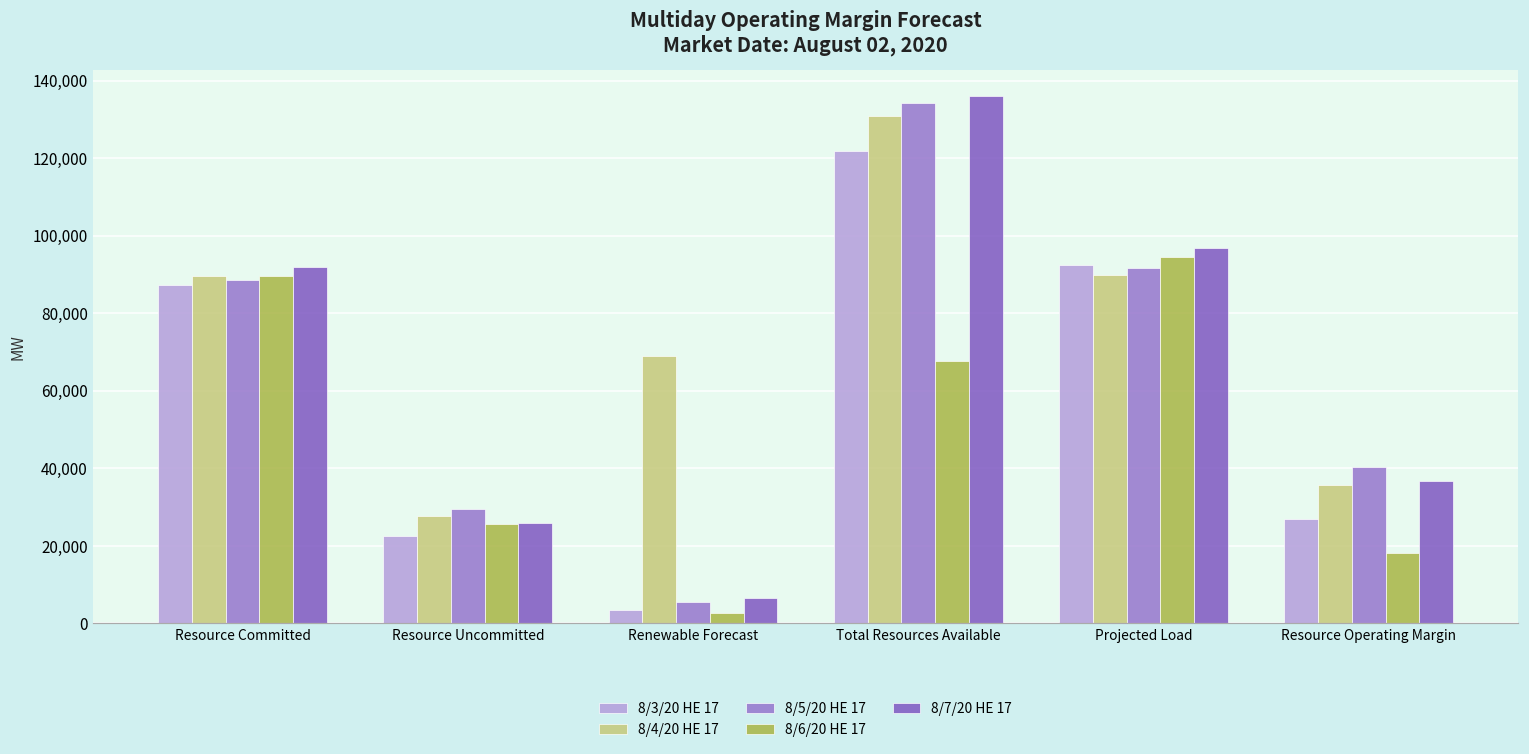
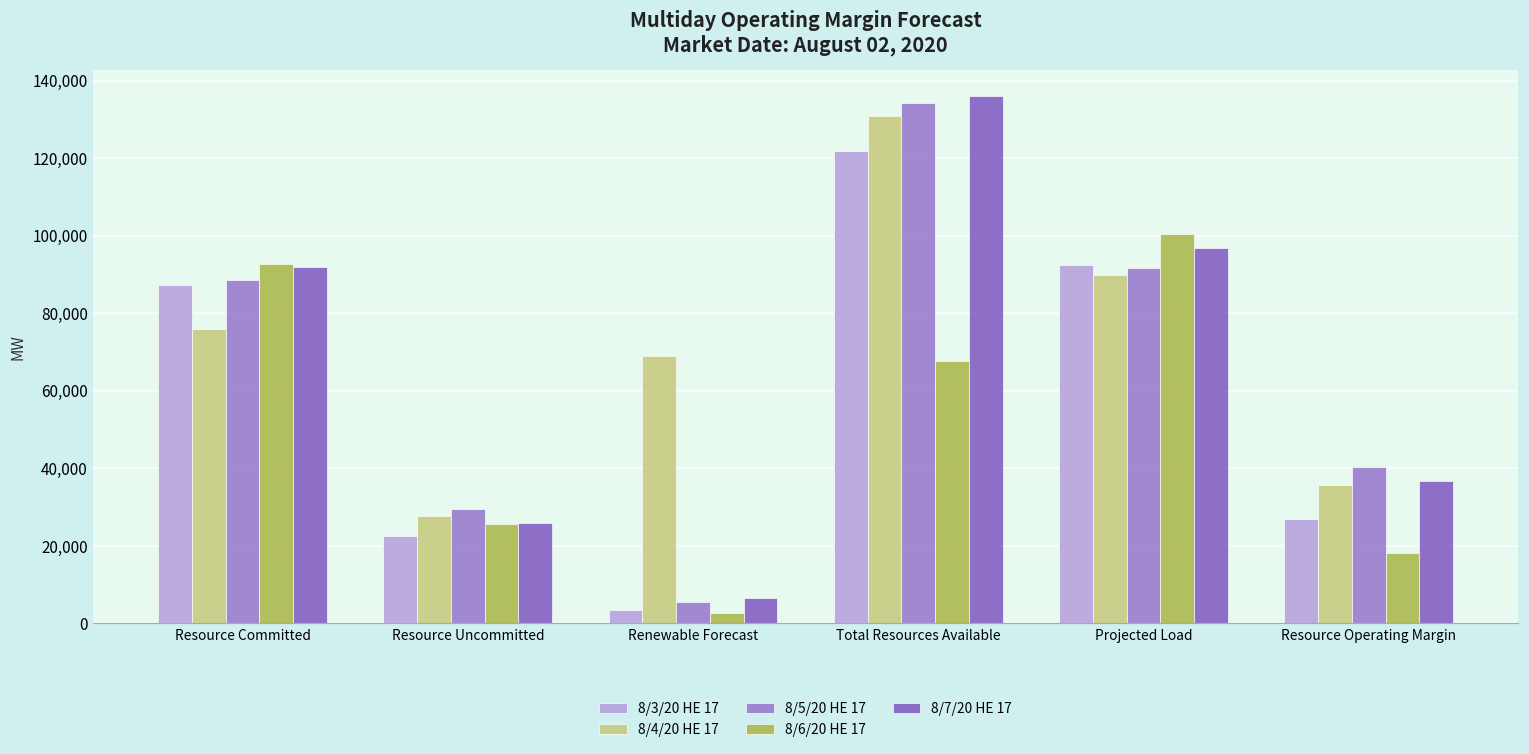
8/4/20 HE 17, Resource Committed: 90,000 -> 76,000
8/6/20 HE 17, Resource Committed: 90,000 -> 93,000
8/6/20 HE 17, Projected Load: 95,000 -> 100,000
